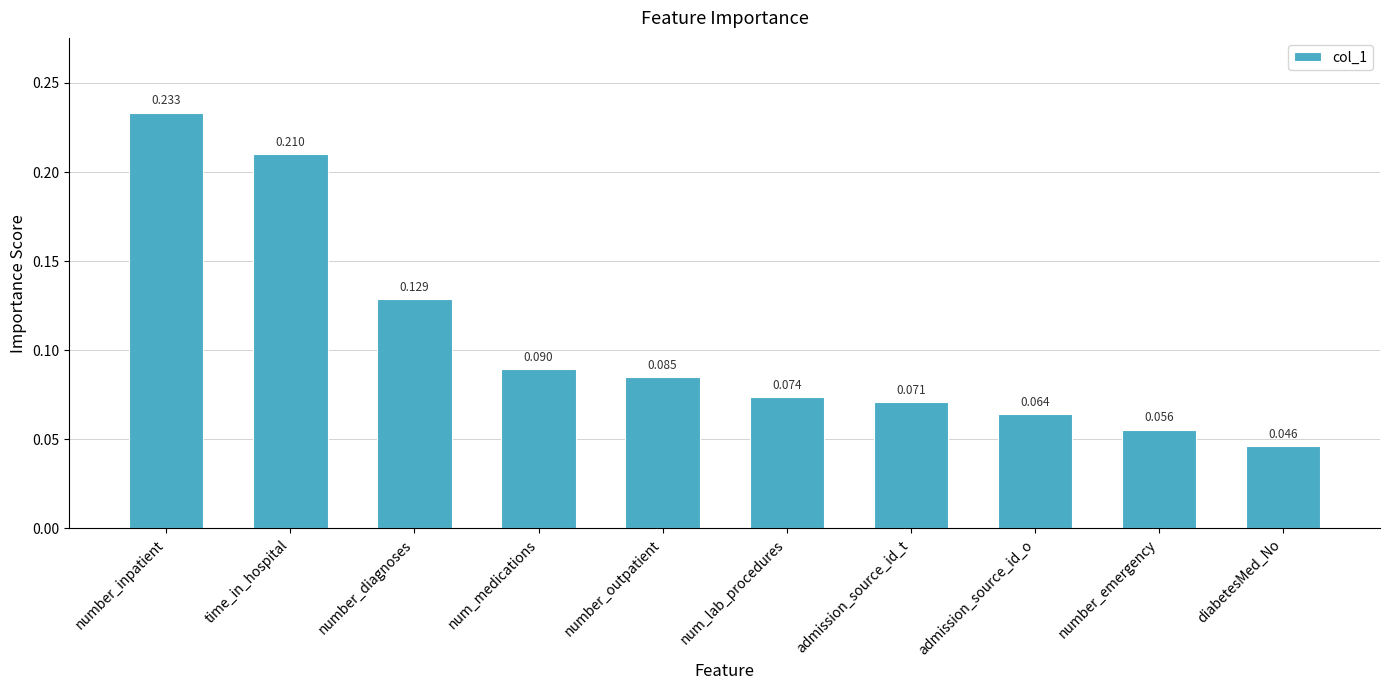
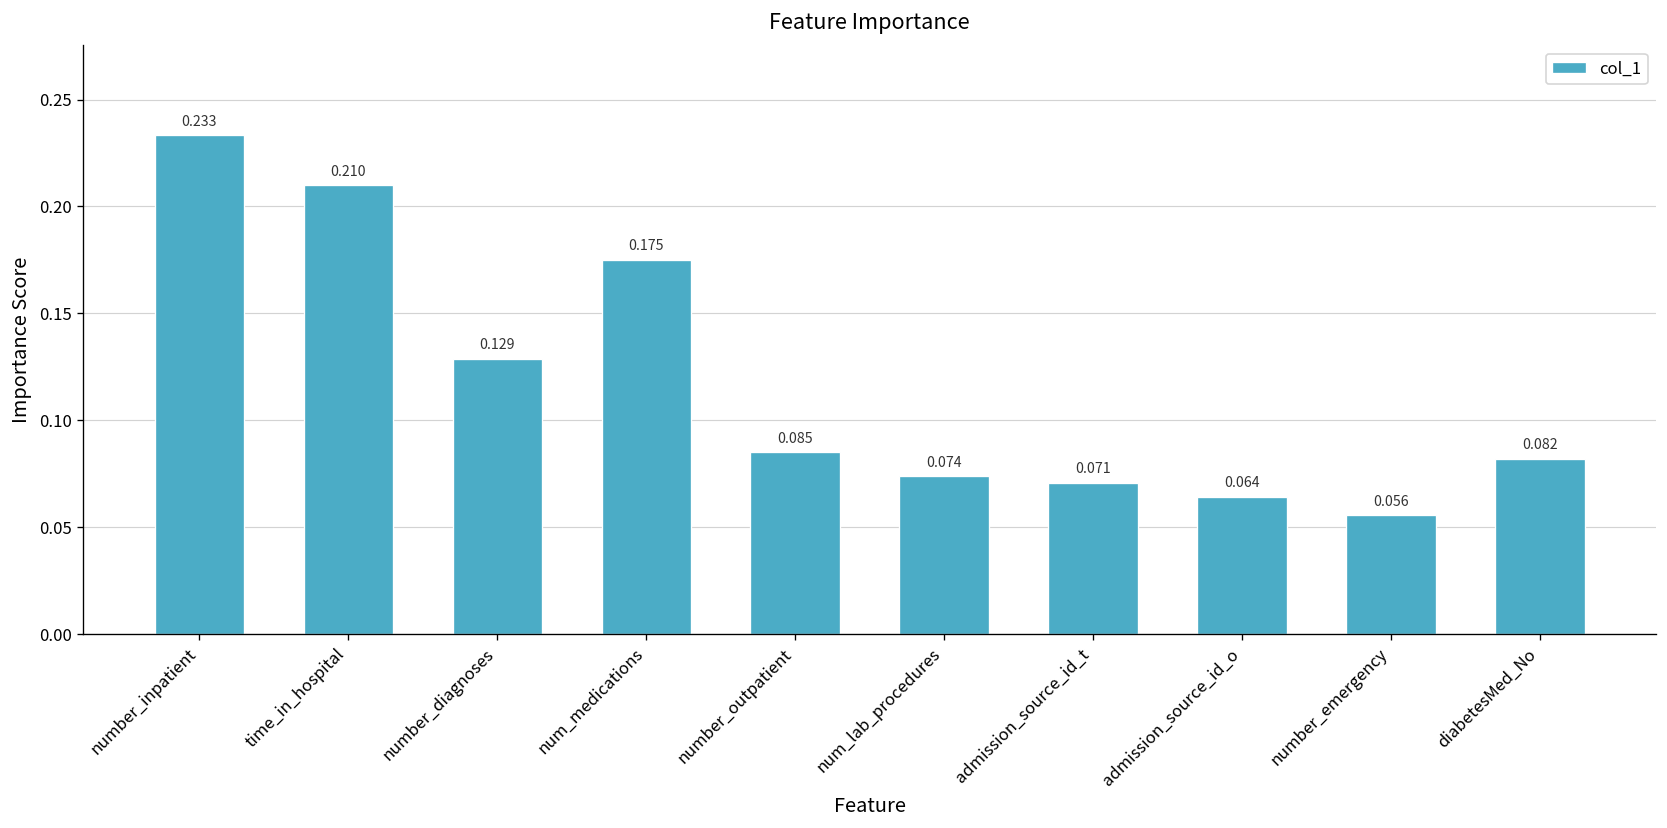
num_medications: 0.090 -> 0.175
diabetesMed_No: 0.046 -> 0.082
